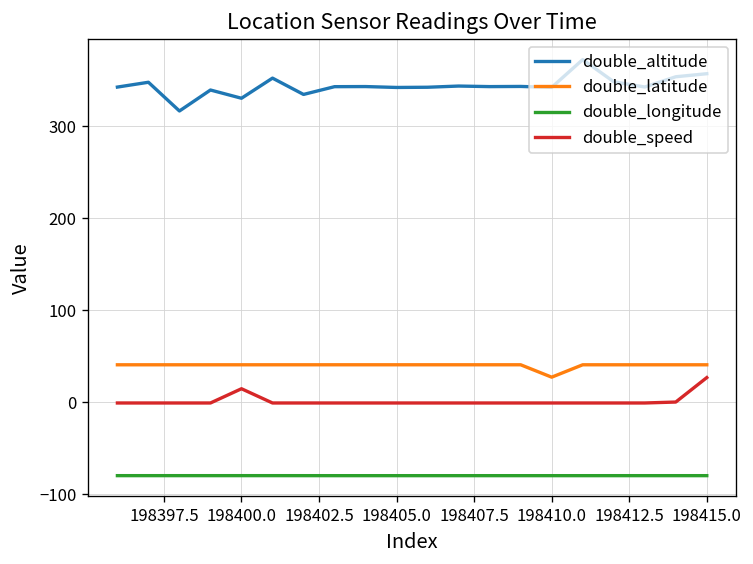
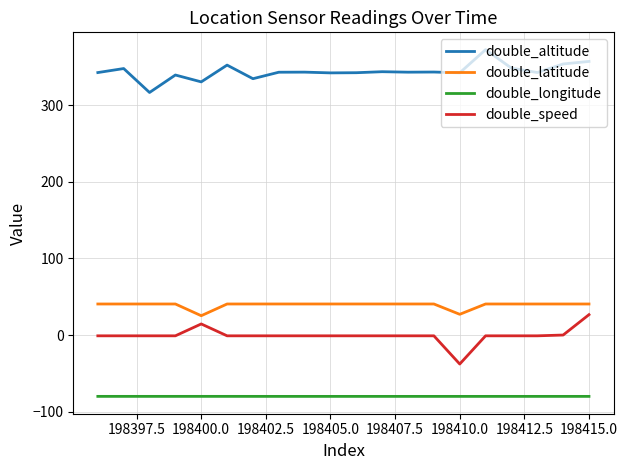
double_latitude, 198400.0: 40 -> 30
double_speed, 198410.0: 0 -> -40
